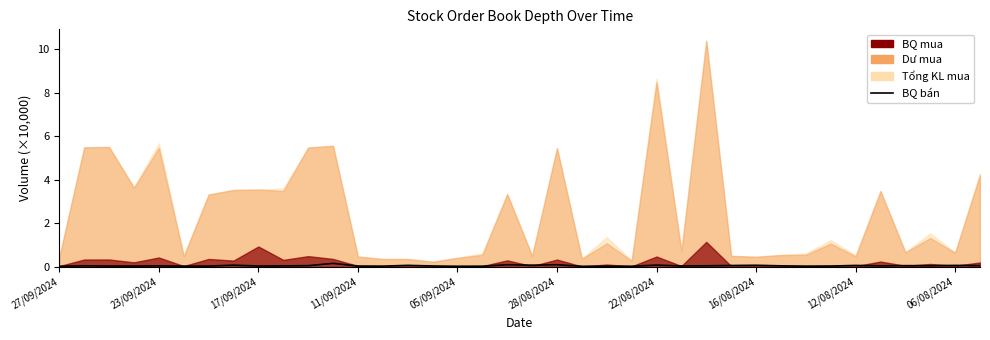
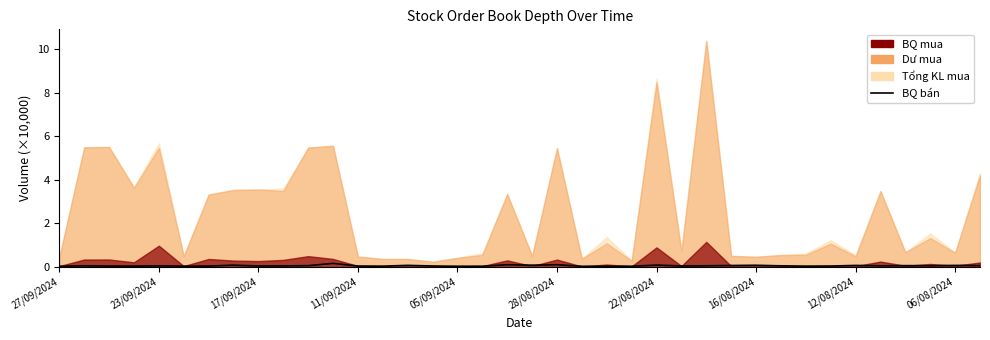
BQ mua, 23/09/2024: 0.4 -> 1.0
BQ mua, 17/09/2024: 0.9 -> 0.3
BQ mua, 22/08/2024: 0.5 -> 0.9
